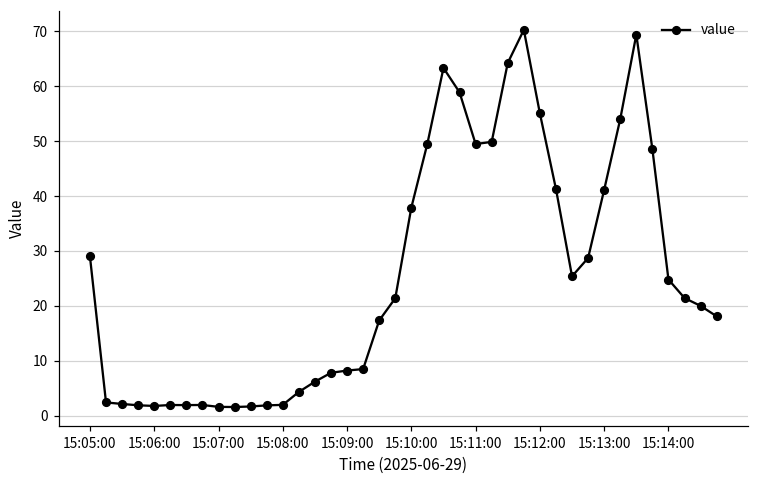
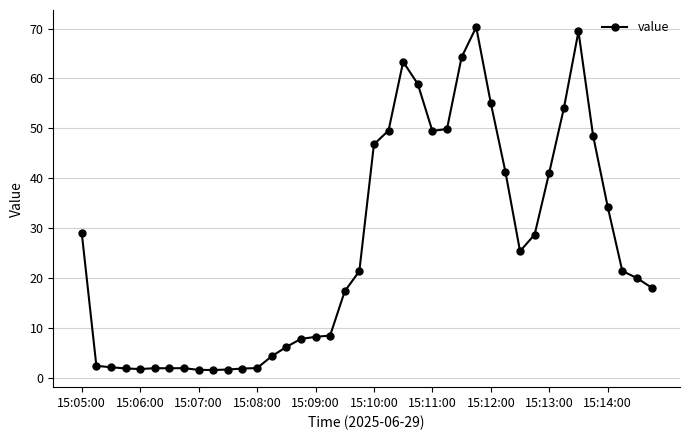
15:10:00: 38 -> 47
15:14:00: 25 -> 34
